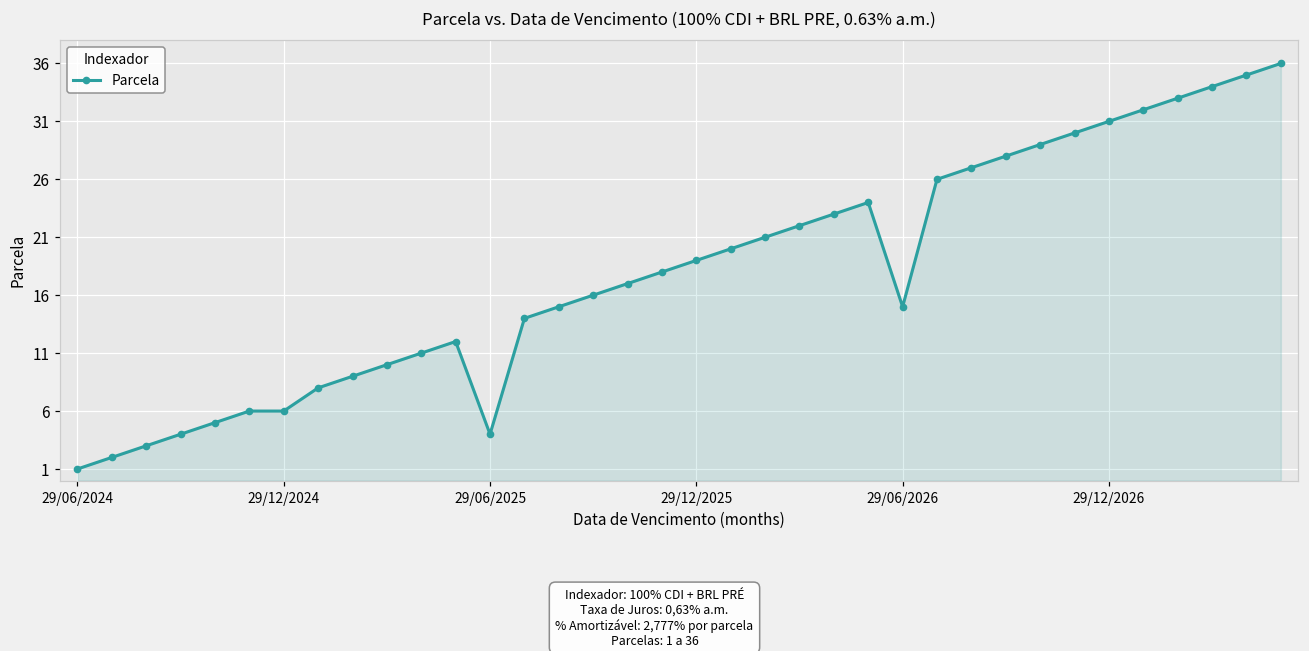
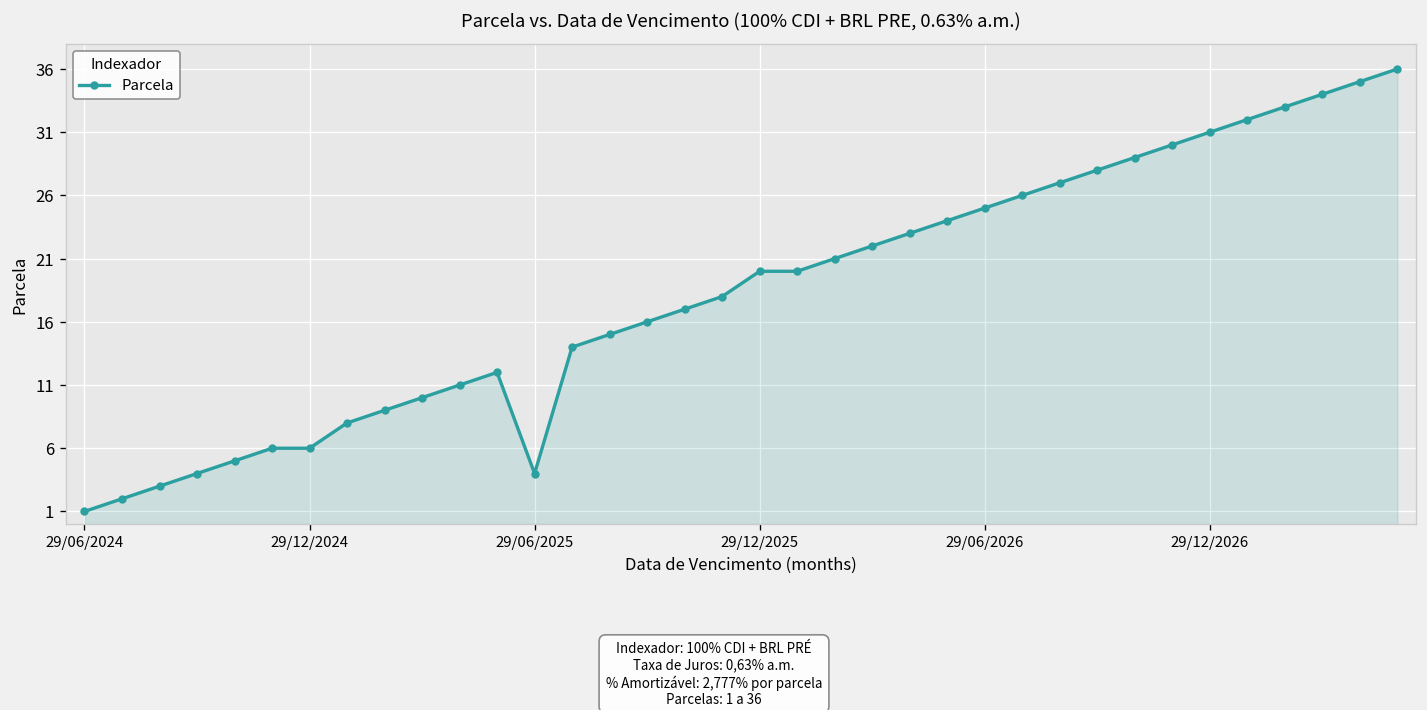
29/12/2025: 19 -> 20
29/06/2026: 15 -> 25
